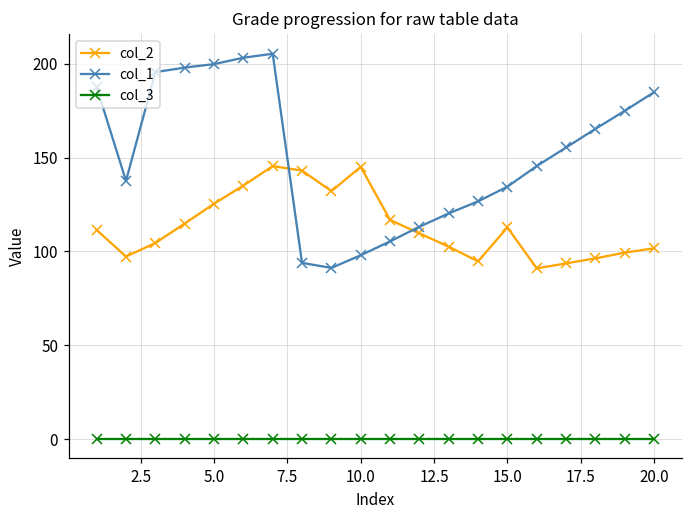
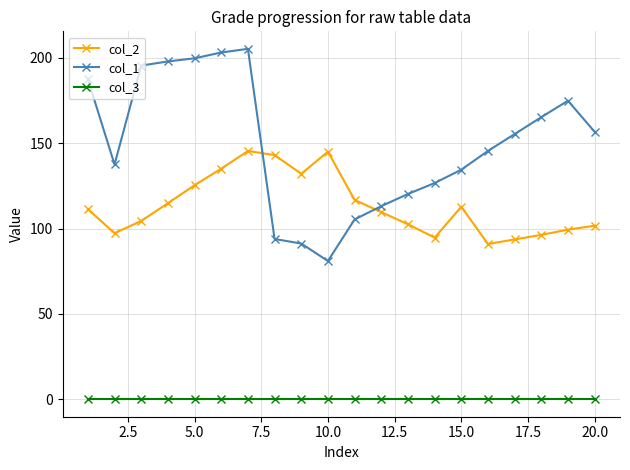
col_1, 10.0: 98 -> 81
col_1, 20.0: 185 -> 157
